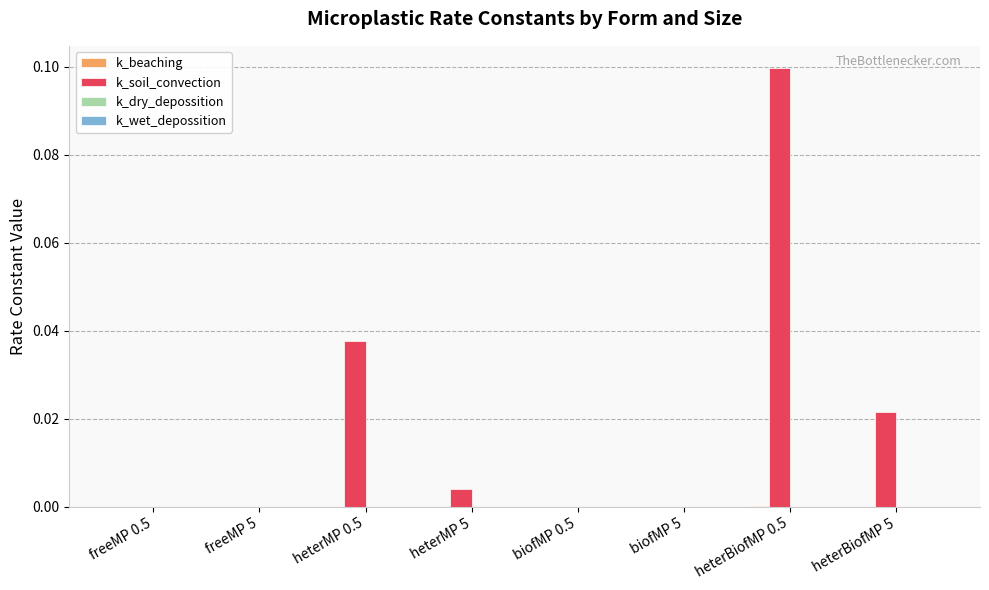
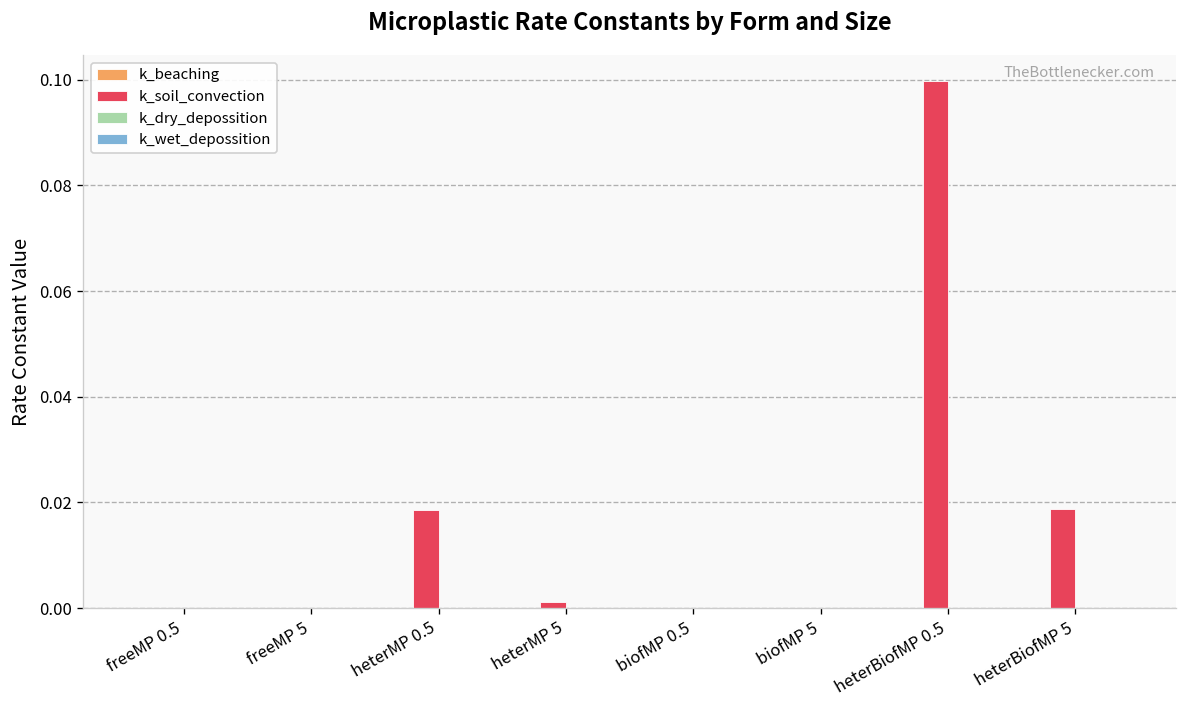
k_soil_convection, heterMP 0.5: 0.038 -> 0.018
k_soil_convection, heterMP 5: 0.004 -> 0.001
k_soil_convection, heterBiofMP 5: 0.021 -> 0.019
